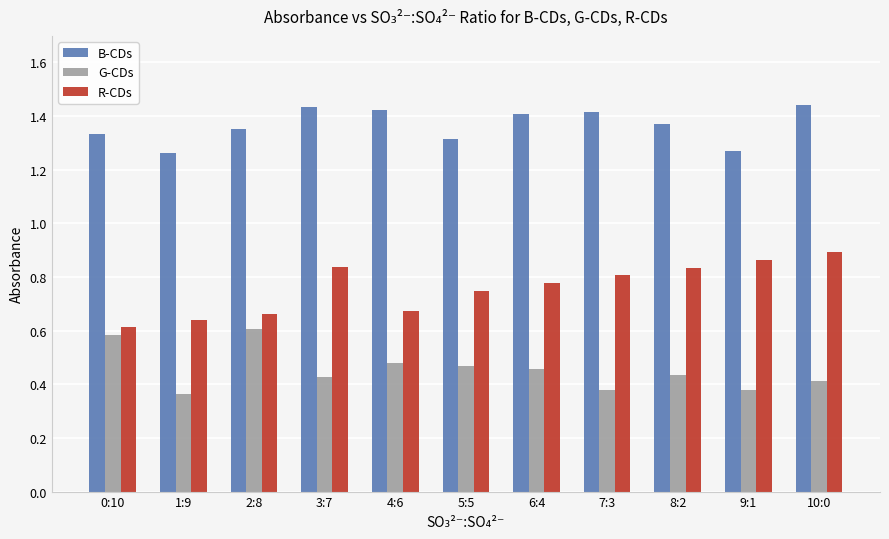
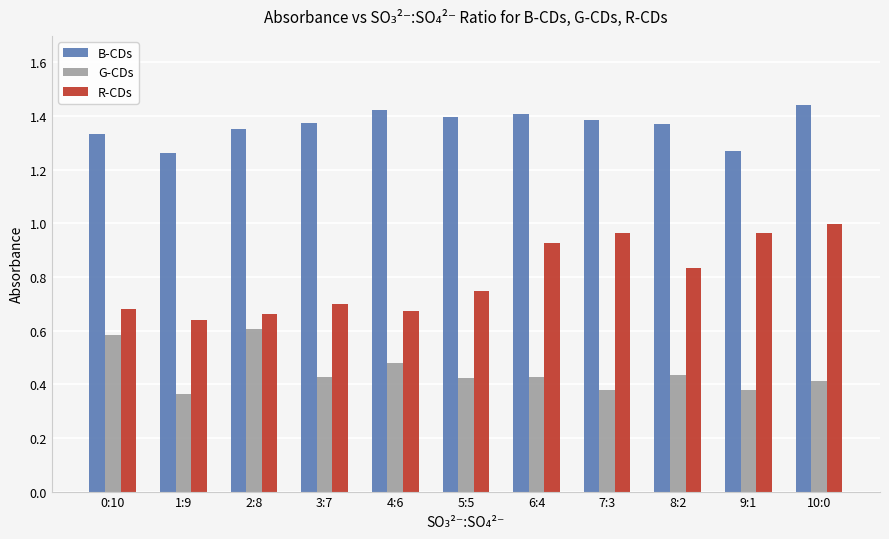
R-CDs, 0:10: 0.61 -> 0.68
B-CDs, 3:7: 1.44 -> 1.37
R-CDs, 3:7: 0.84 -> 0.70
B-CDs, 5:5: 1.31 -> 1.40
G-CDs, 5:5: 0.47 -> 0.42
G-CDs, 6:4: 0.46 -> 0.43
R-CDs, 6:4: 0.78 -> 0.93
B-CDs, 7:3: 1.42 -> 1.38
R-CDs, 7:3: 0.81 -> 0.96
R-CDs, 9:1: 0.86 -> 0.96
R-CDs, 10:0: 0.89 -> 1.00
